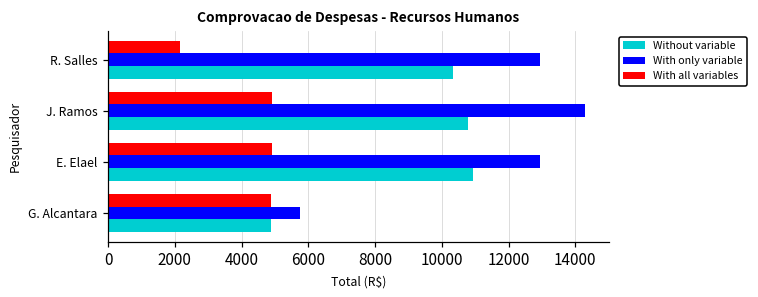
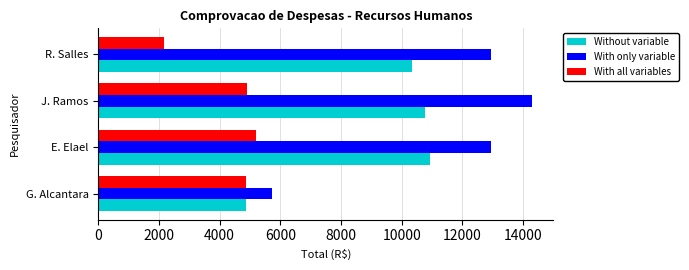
With all variables, E. Elael: 4900 -> 5200
